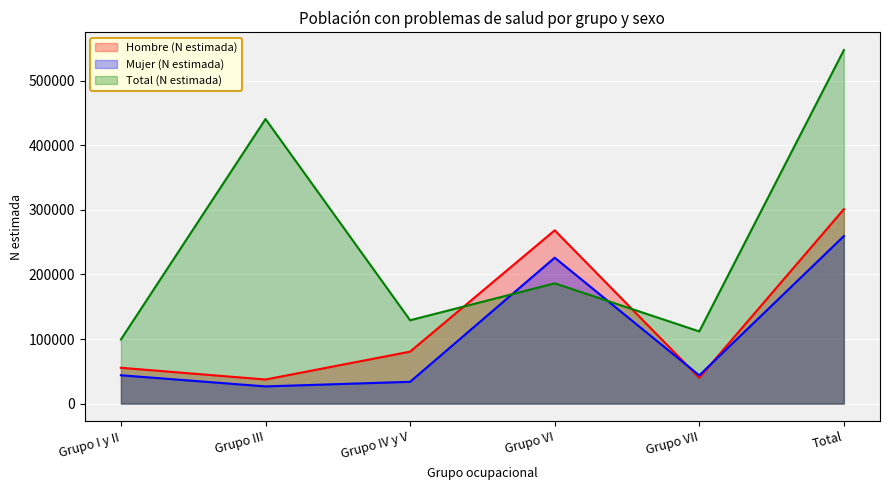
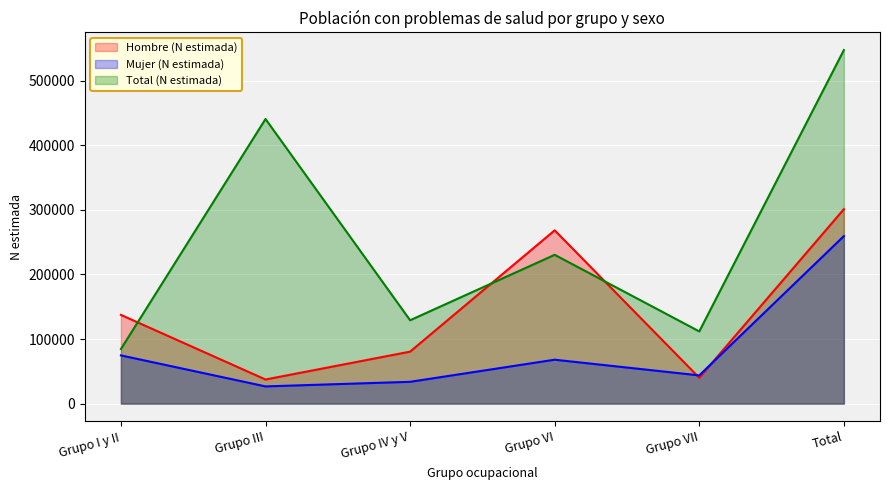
Hombre (N estimada), Grupo I y II: 60000 -> 140000
Mujer (N estimada), Grupo I y II: 40000 -> 70000
Total (N estimada), Grupo I y II: 100000 -> 80000
Mujer (N estimada), Grupo VI: 230000 -> 70000
Total (N estimada), Grupo VI: 190000 -> 230000
